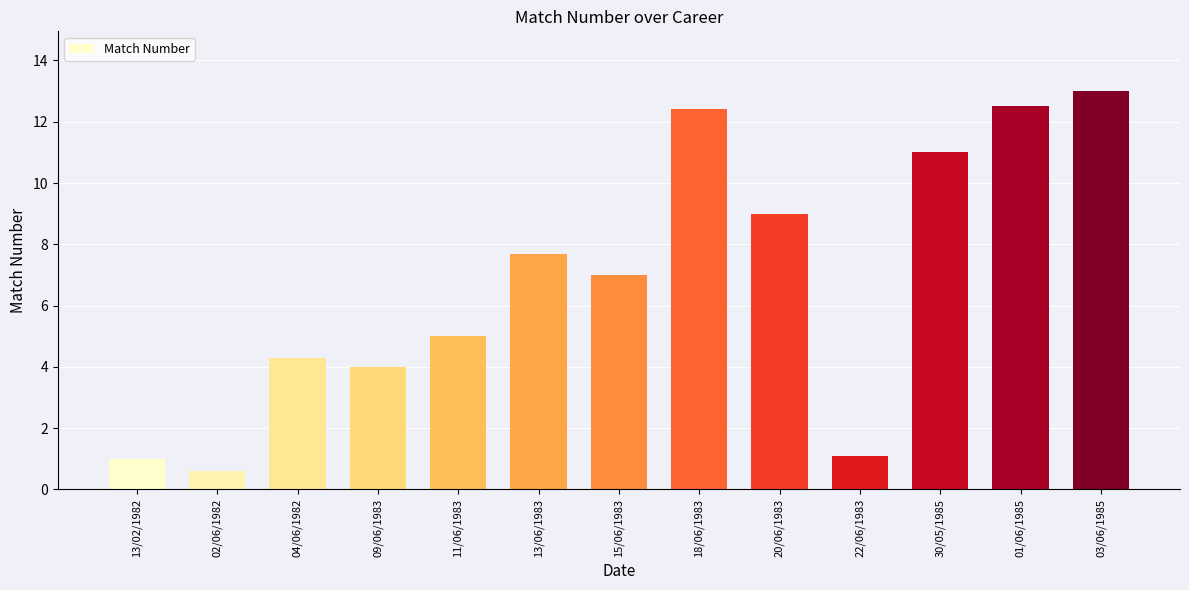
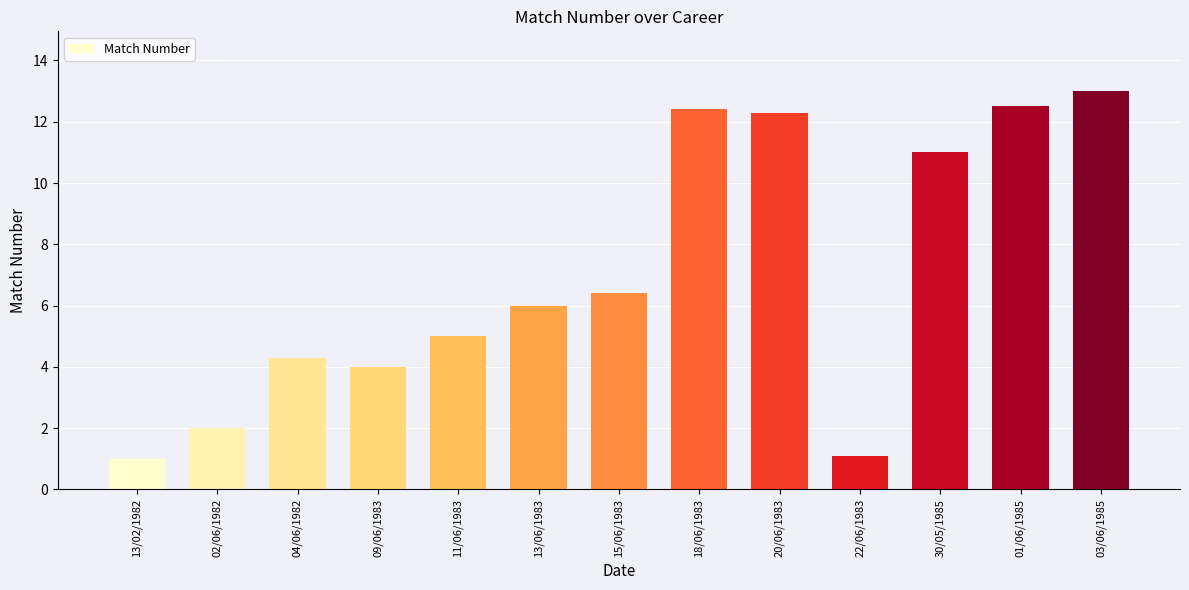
02/06/1982: 0.6 -> 2.0
13/06/1983: 7.7 -> 6.0
15/06/1983: 7.0 -> 6.4
20/06/1983: 9.0 -> 12.3
